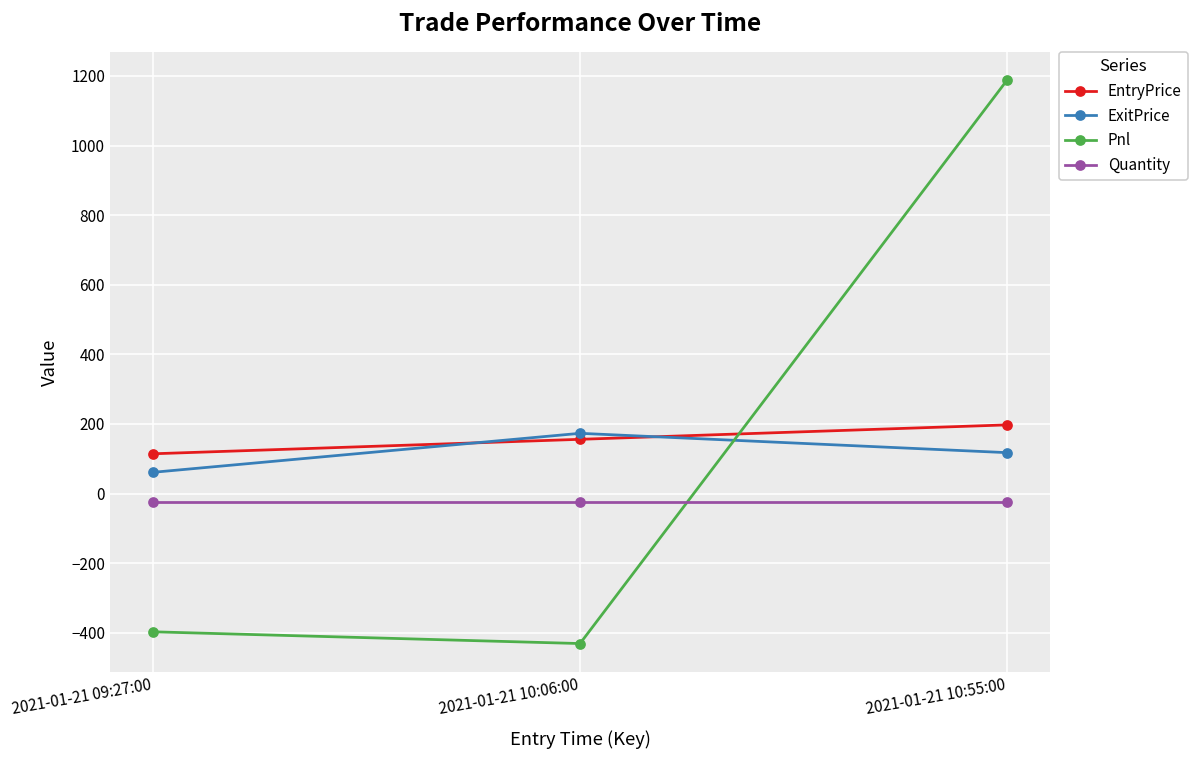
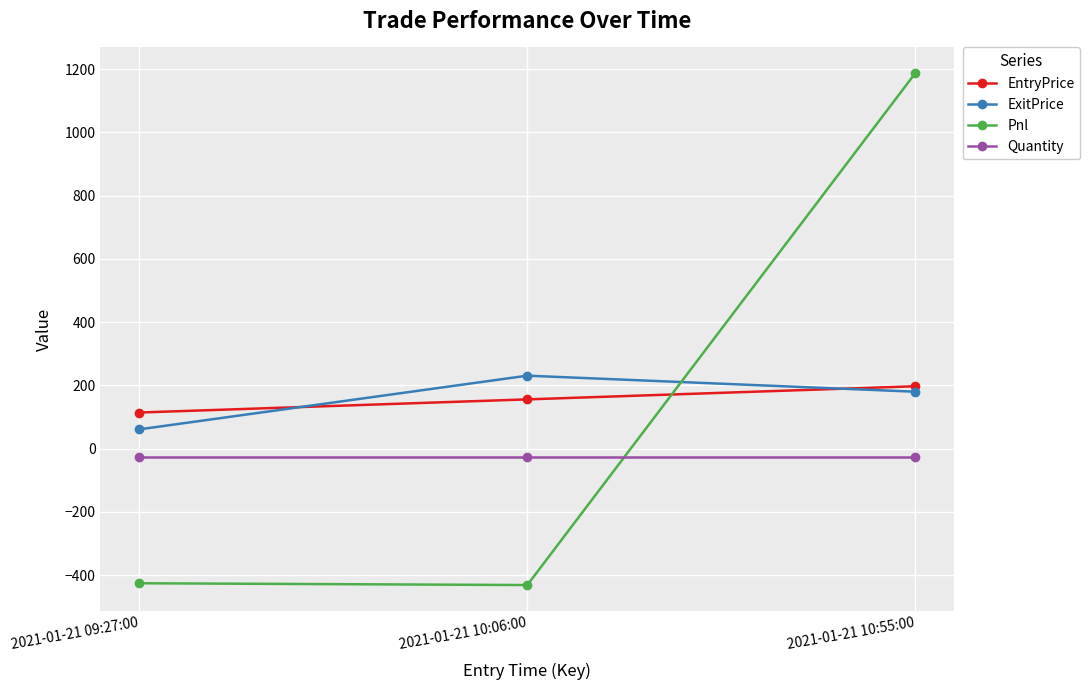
Pnl, 2021-01-21 09:27:00: -400 -> -430
ExitPrice, 2021-01-21 10:06:00: 170 -> 230
ExitPrice, 2021-01-21 10:55:00: 120 -> 180
